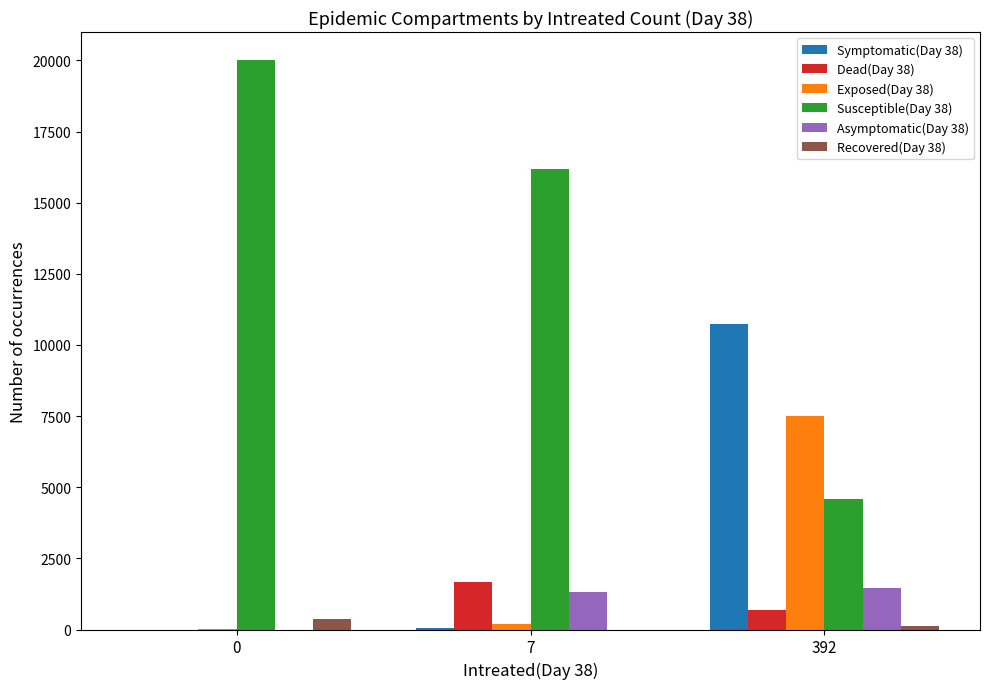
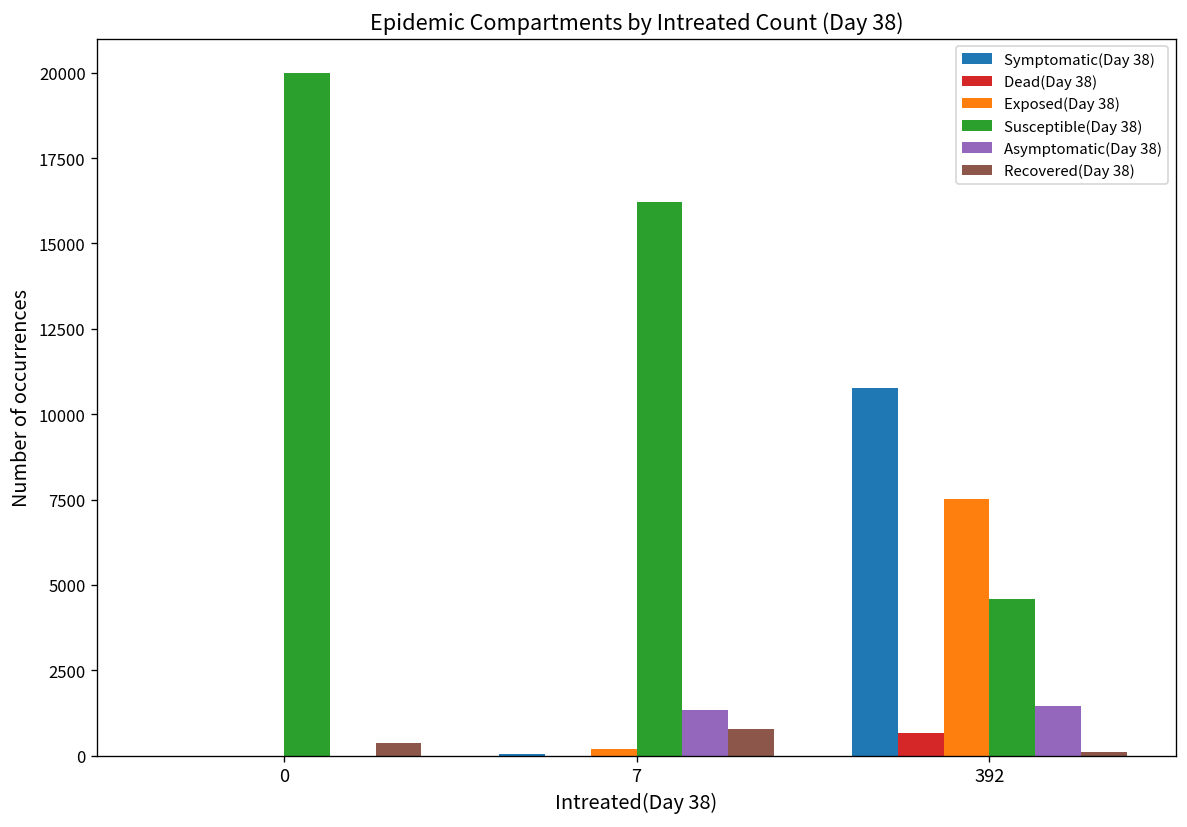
Dead(Day 38), 7: 1700 -> 0
Recovered(Day 38), 7: 0 -> 800
